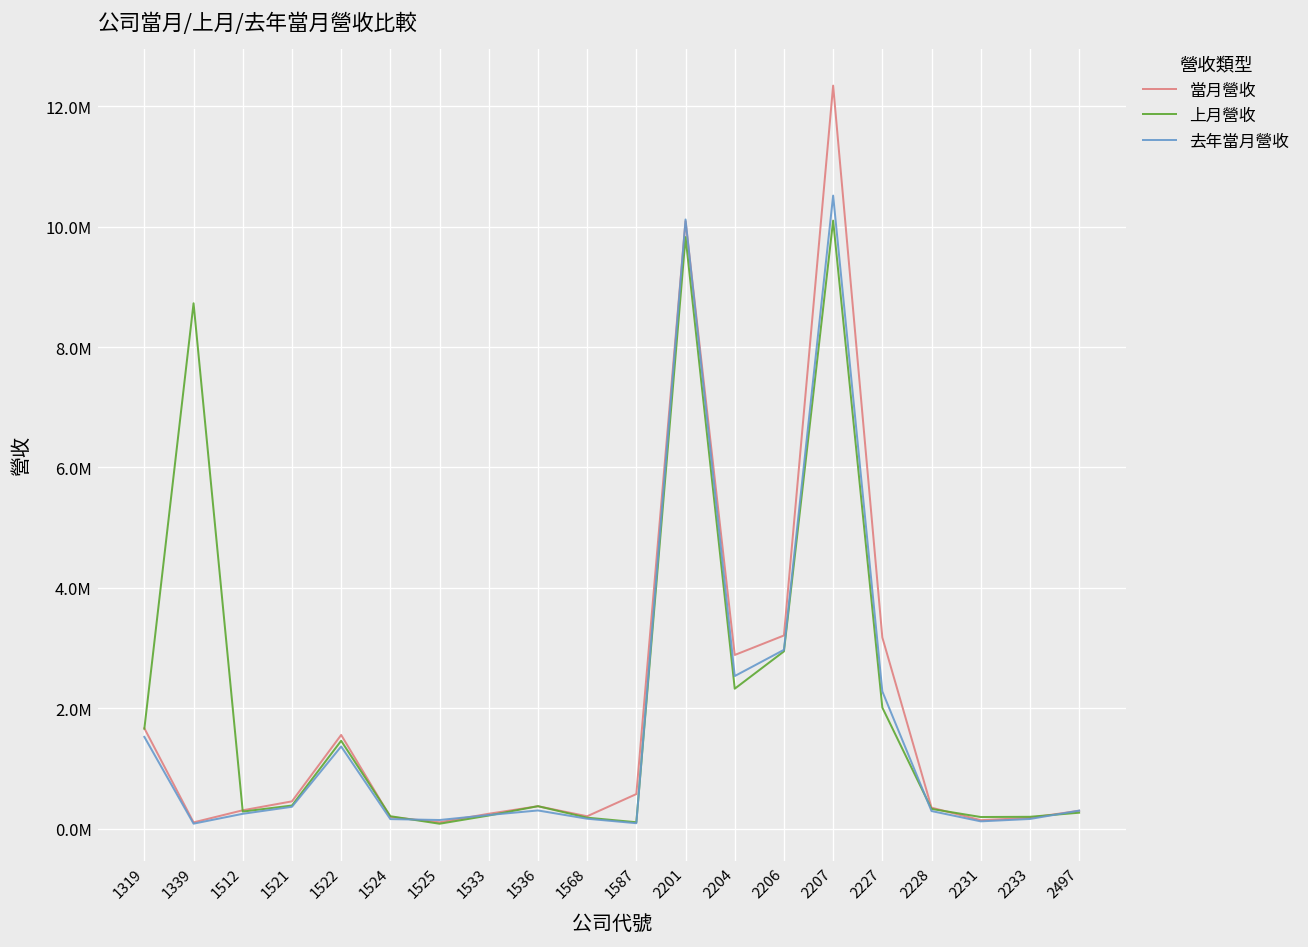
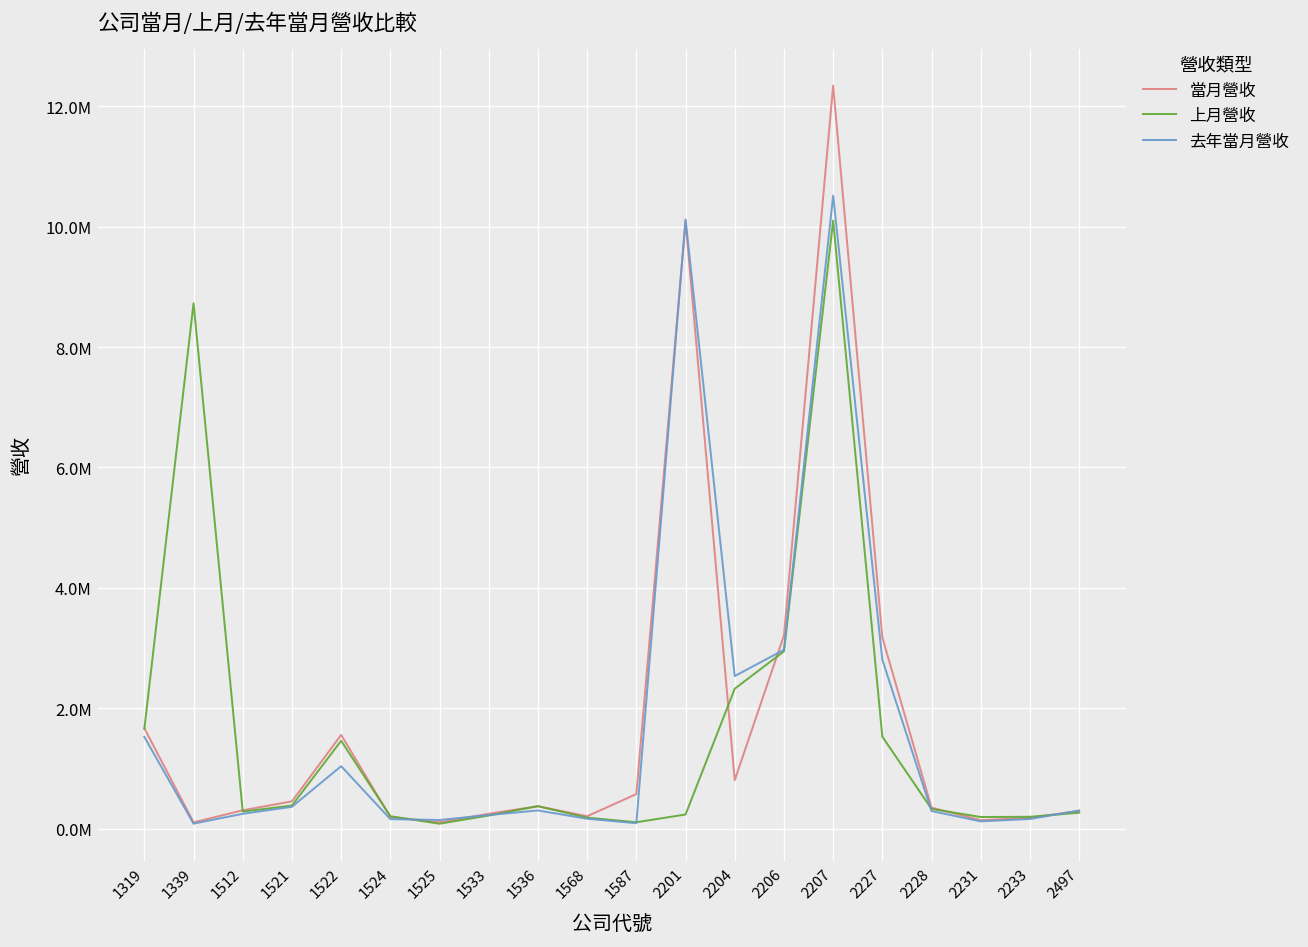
去年當月營收, 1522: 1400000 -> 1000000
上月營收, 2201: 9800000 -> 200000
當月營收, 2204: 2900000 -> 800000
上月營收, 2227: 2000000 -> 1500000
去年當月營收, 2227: 2300000 -> 2800000
